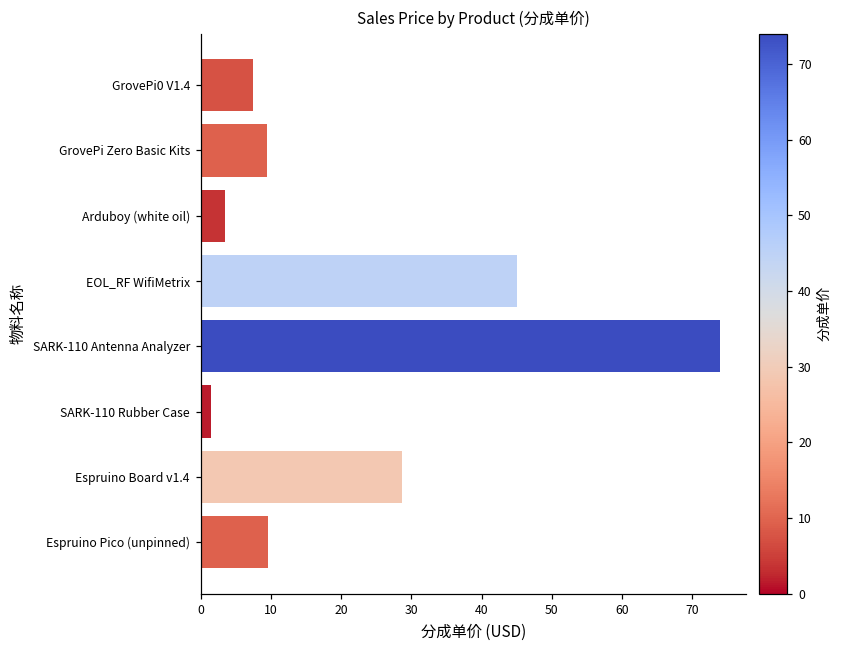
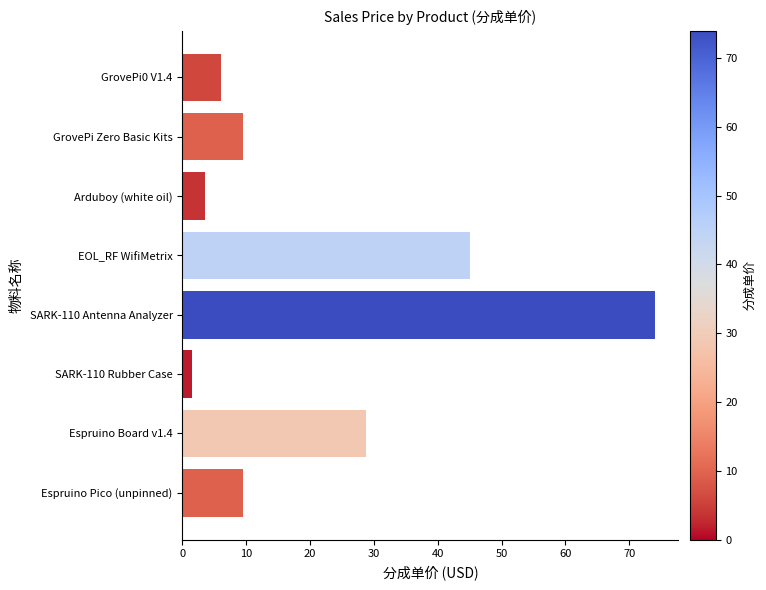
GrovePi0 V1.4: 8 -> 6
